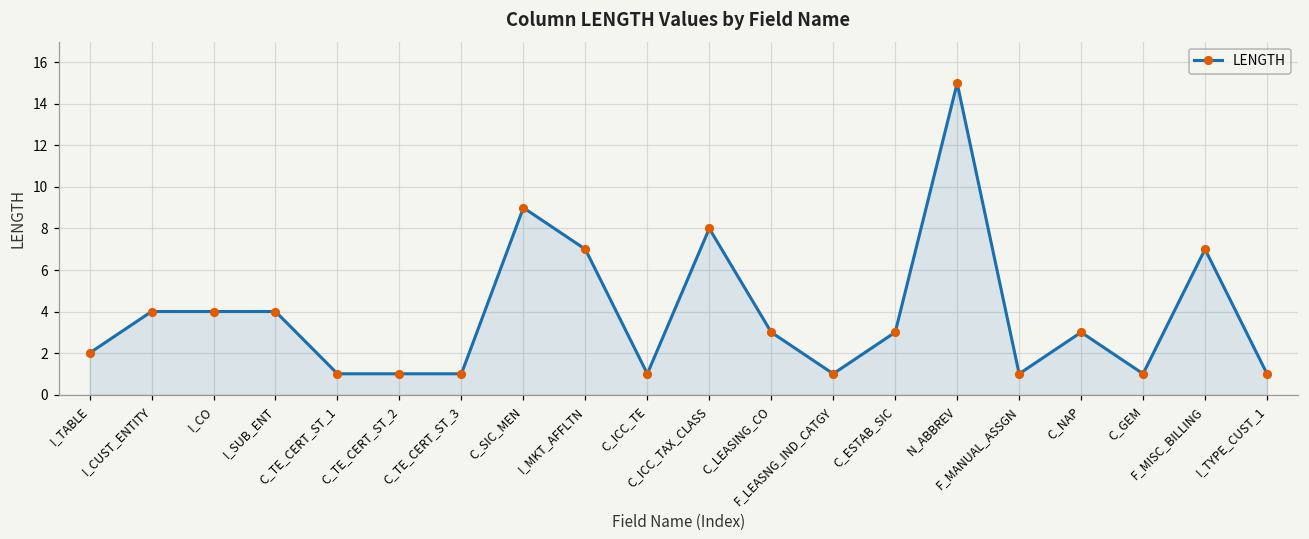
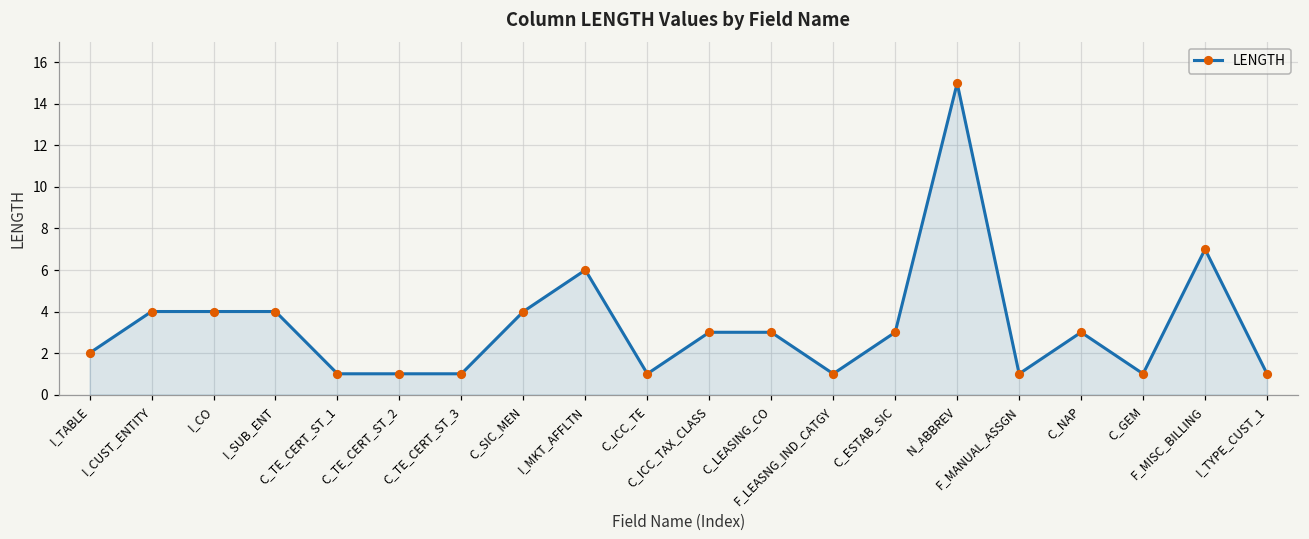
C_SIC_MEN: 9 -> 4
I_MKT_AFFLTN: 7 -> 6
C_ICC_TAX_CLASS: 8 -> 3
